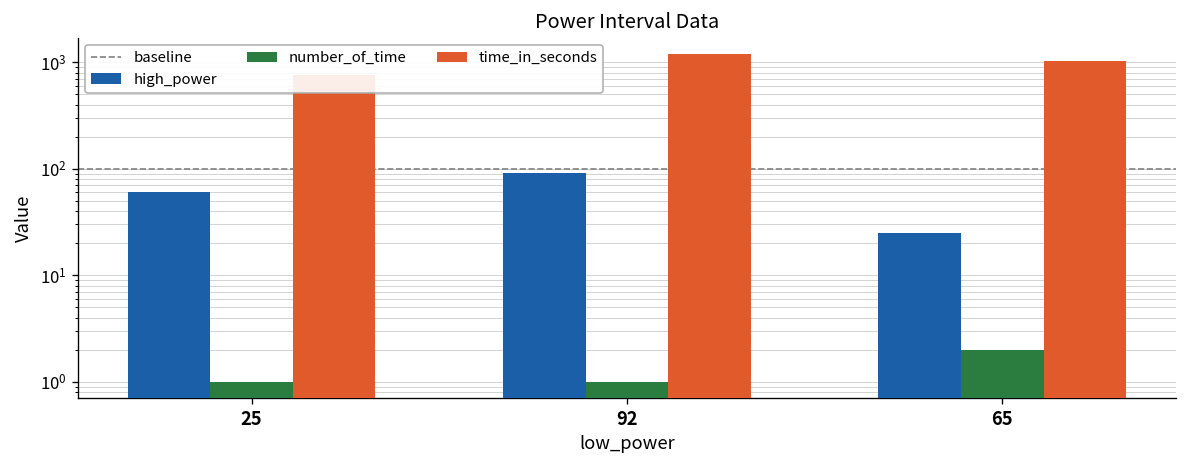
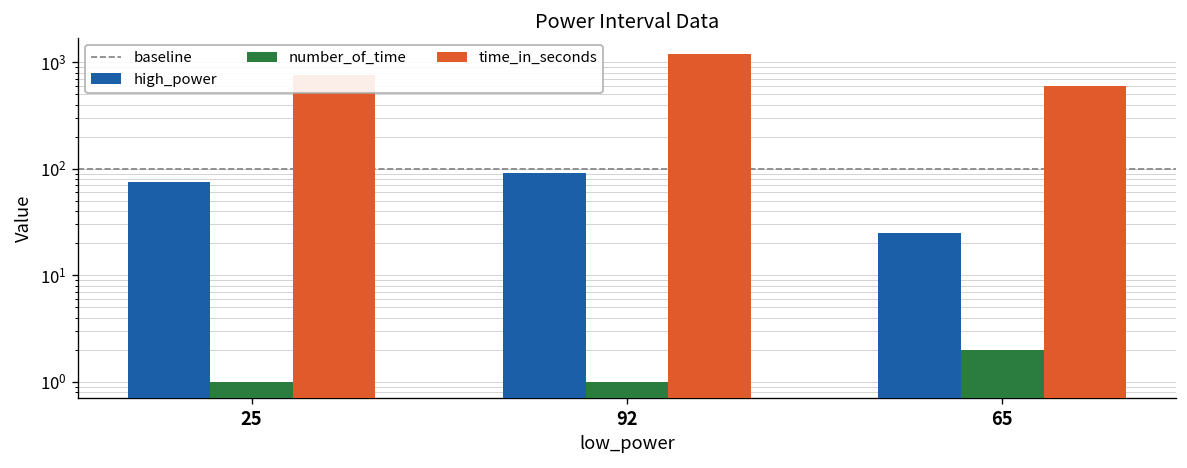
high_power, 25: 60 -> 80
time_in_seconds, 65: 1000 -> 600
